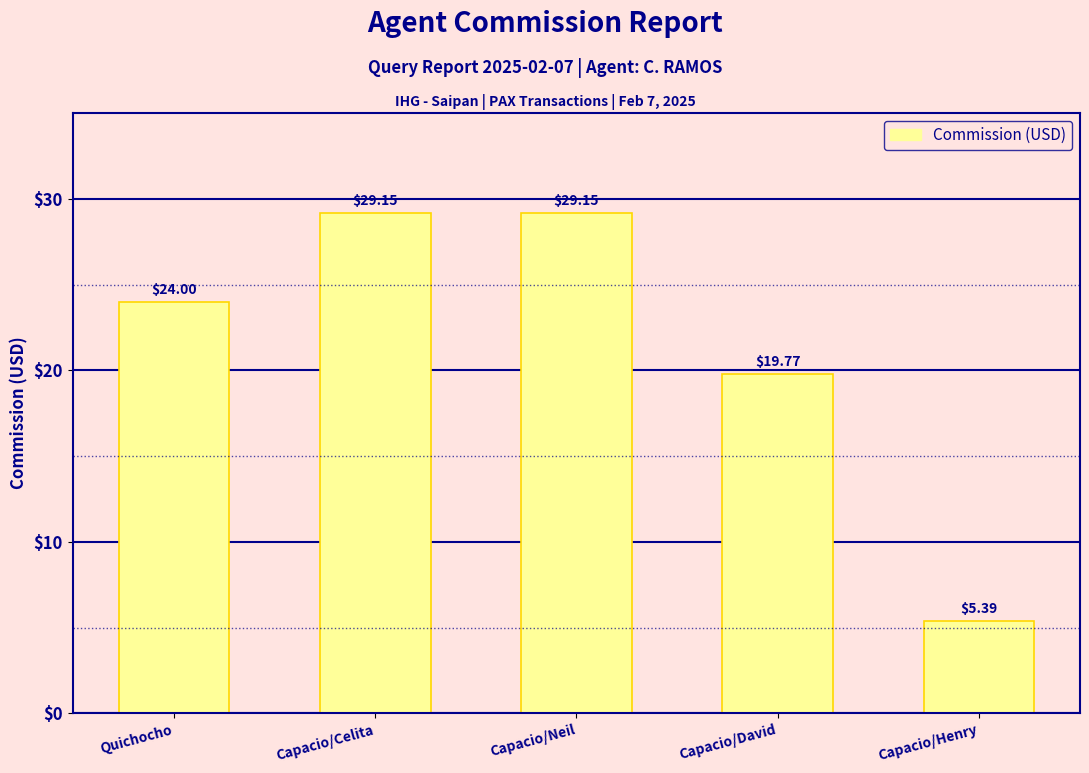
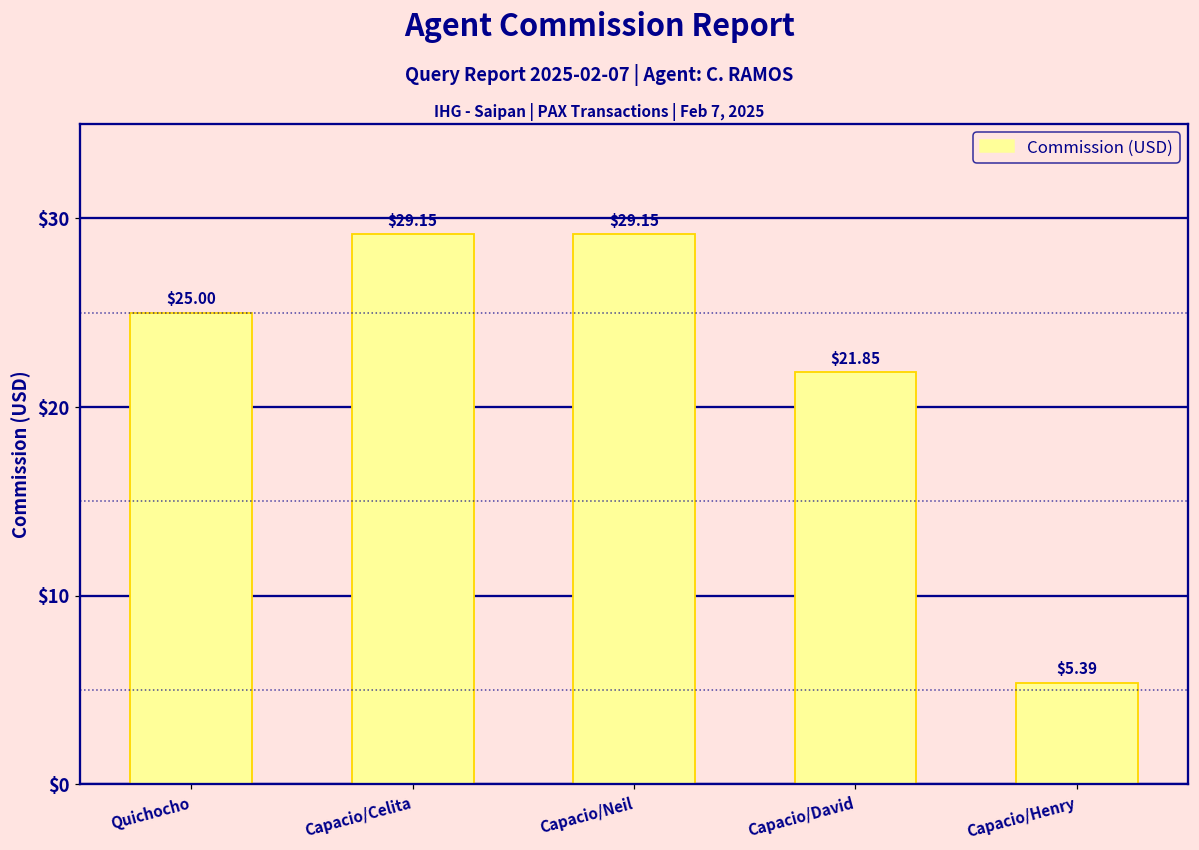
Quichocho: $24.00 -> $25.00
Capacio/David: $19.77 -> $21.85
